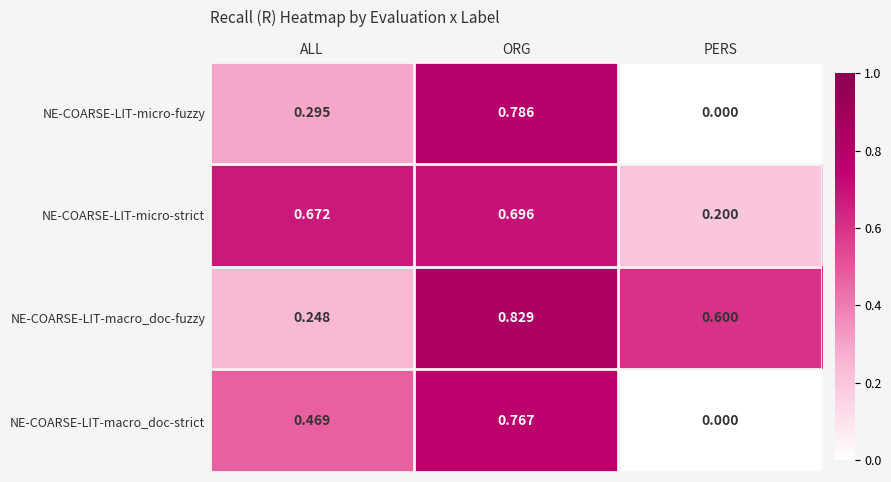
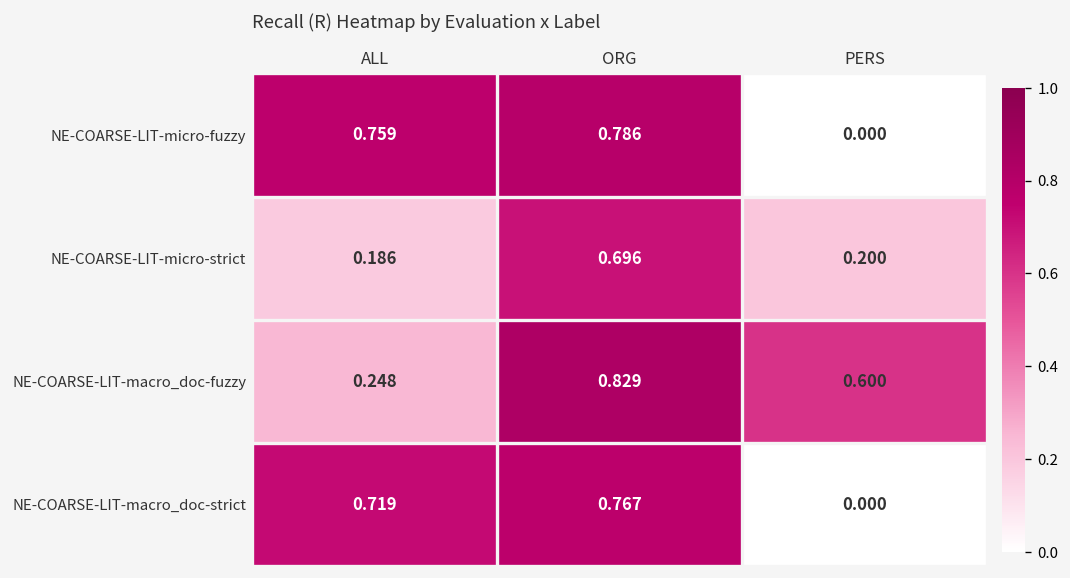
NE-COARSE-LIT-micro-fuzzy, ALL: 0.295 -> 0.759
NE-COARSE-LIT-micro-strict, ALL: 0.672 -> 0.186
NE-COARSE-LIT-macro_doc-strict, ALL: 0.469 -> 0.719
